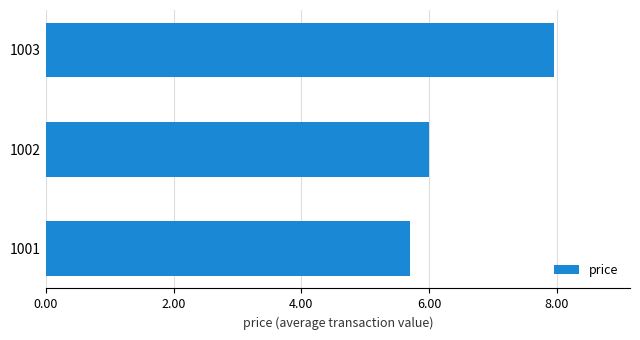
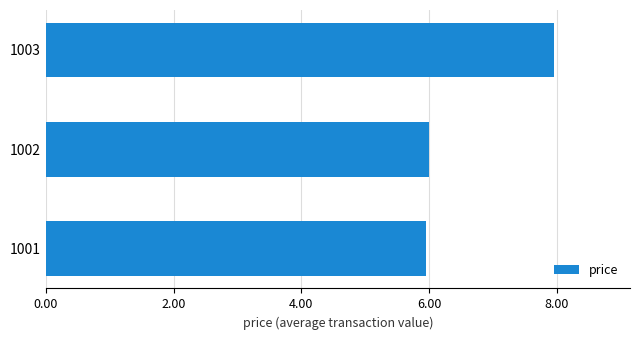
1001: 5.7 -> 6.0
